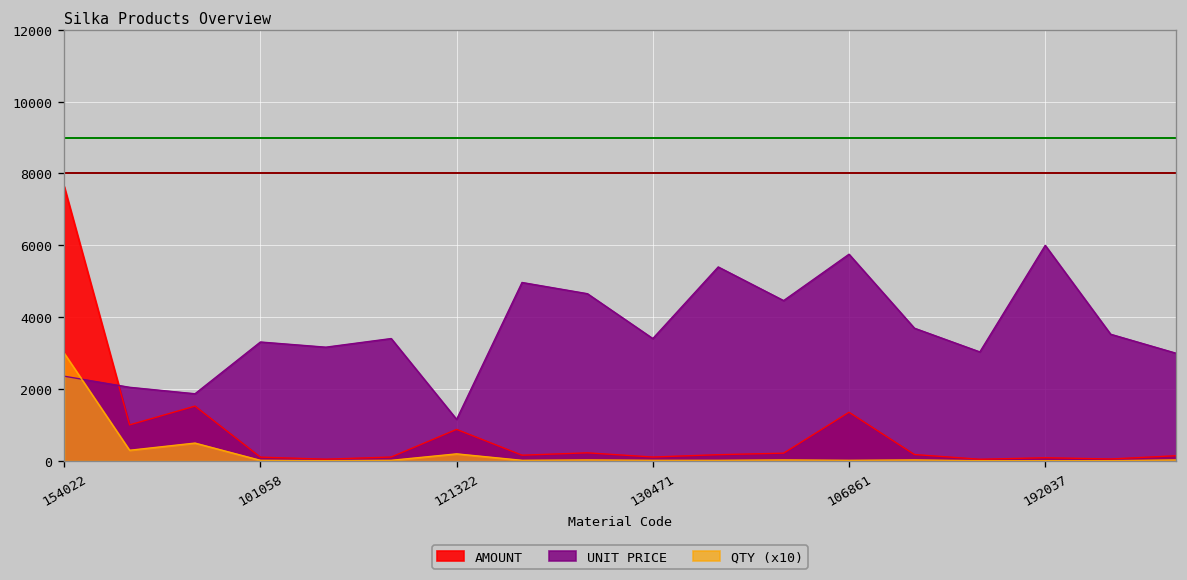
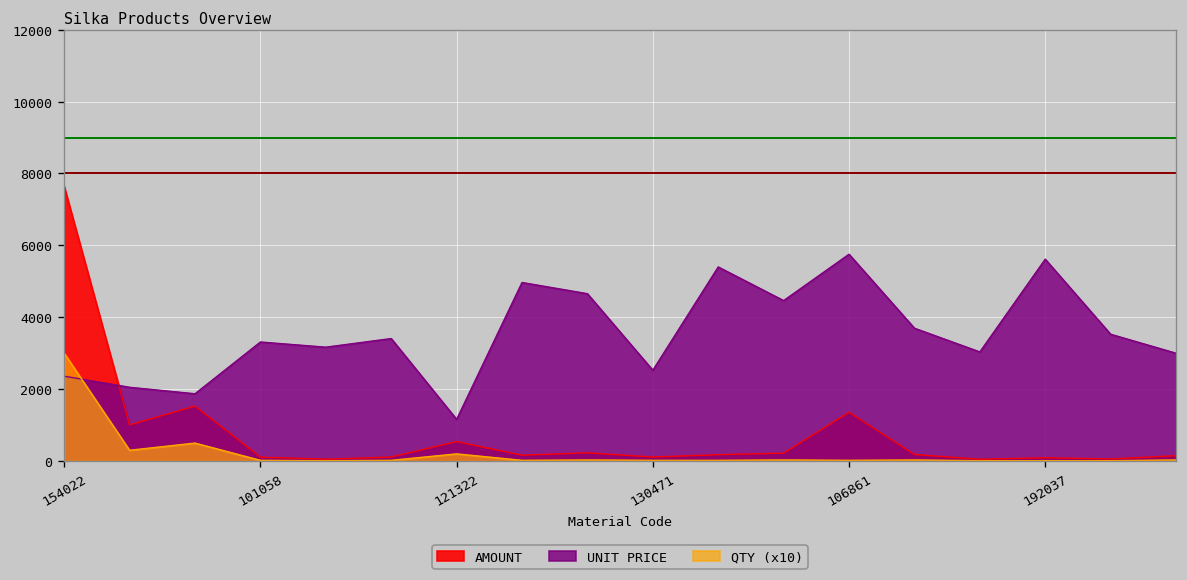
AMOUNT, 121322: 900 -> 500
UNIT PRICE, 130471: 3400 -> 2500
UNIT PRICE, 192037: 6000 -> 5600
